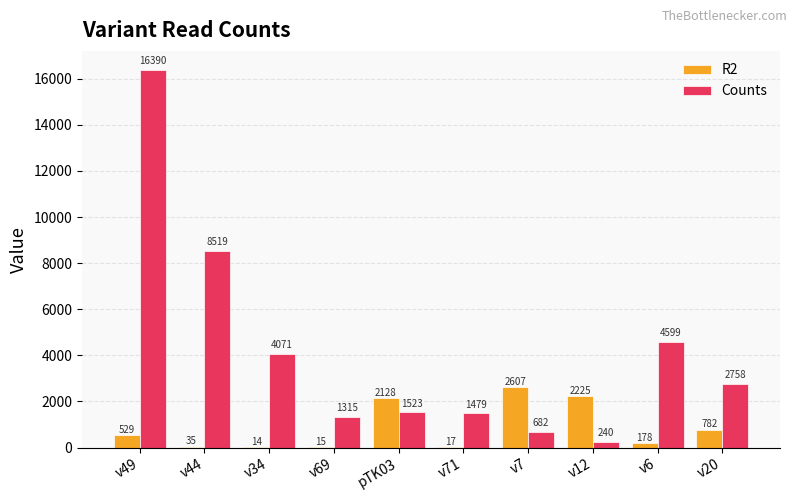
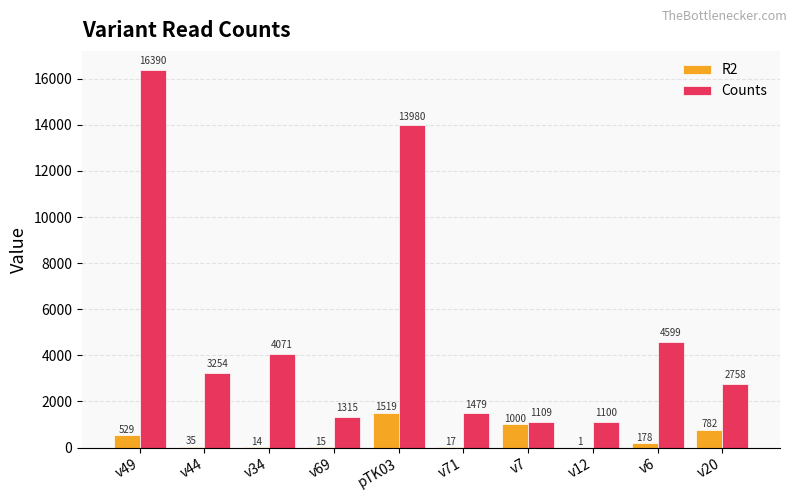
Counts, v44: 8519 -> 3254
R2, pTK03: 2128 -> 1519
Counts, pTK03: 1523 -> 13980
R2, v7: 2607 -> 1000
Counts, v7: 682 -> 1109
R2, v12: 2225 -> 1
Counts, v12: 240 -> 1100
